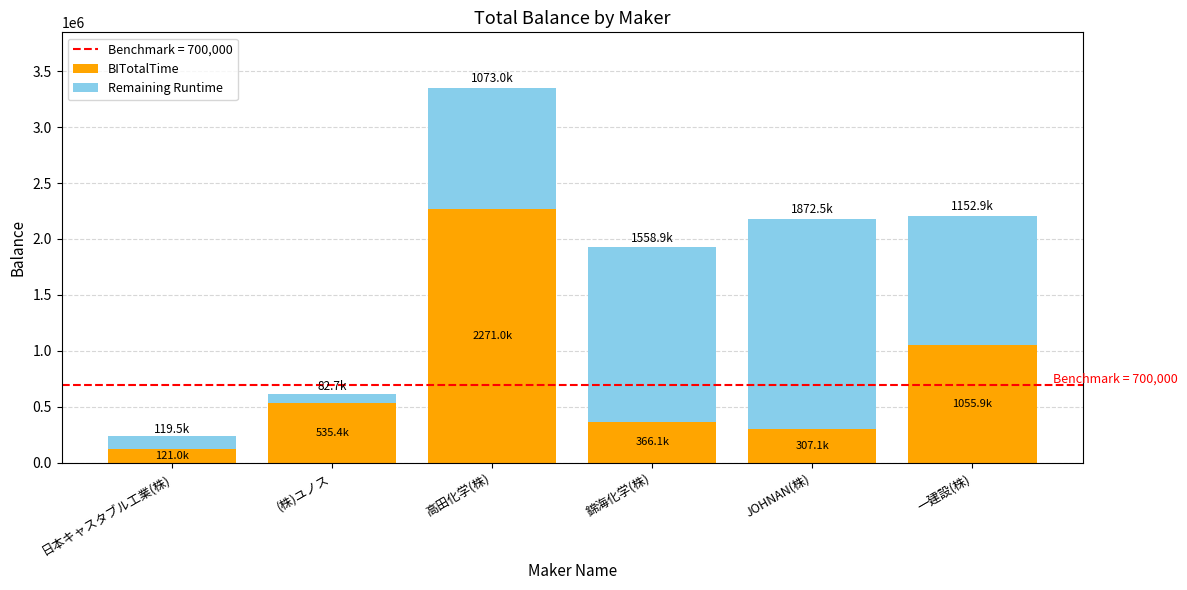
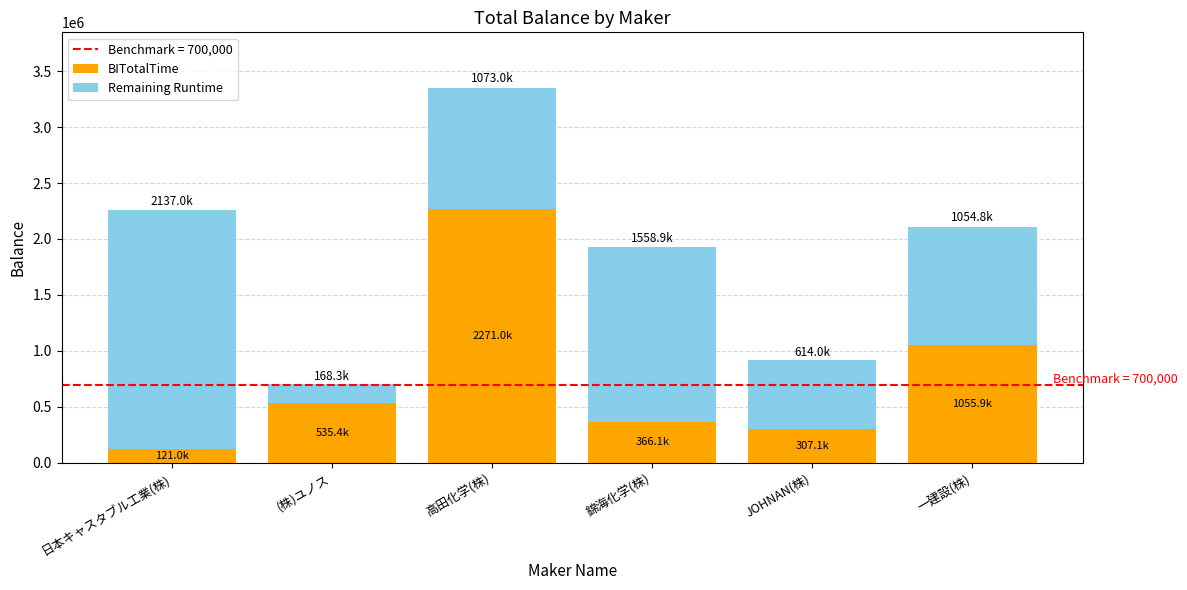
Remaining Runtime, 日本キャスタブル工業(株): 119.5k -> 2137.0k
Remaining Runtime, (株)ユノス: 82.7k -> 168.3k
Remaining Runtime, JOHNAN(株): 1872.5k -> 614.0k
Remaining Runtime, 一建設(株): 1152.9k -> 1054.8k
